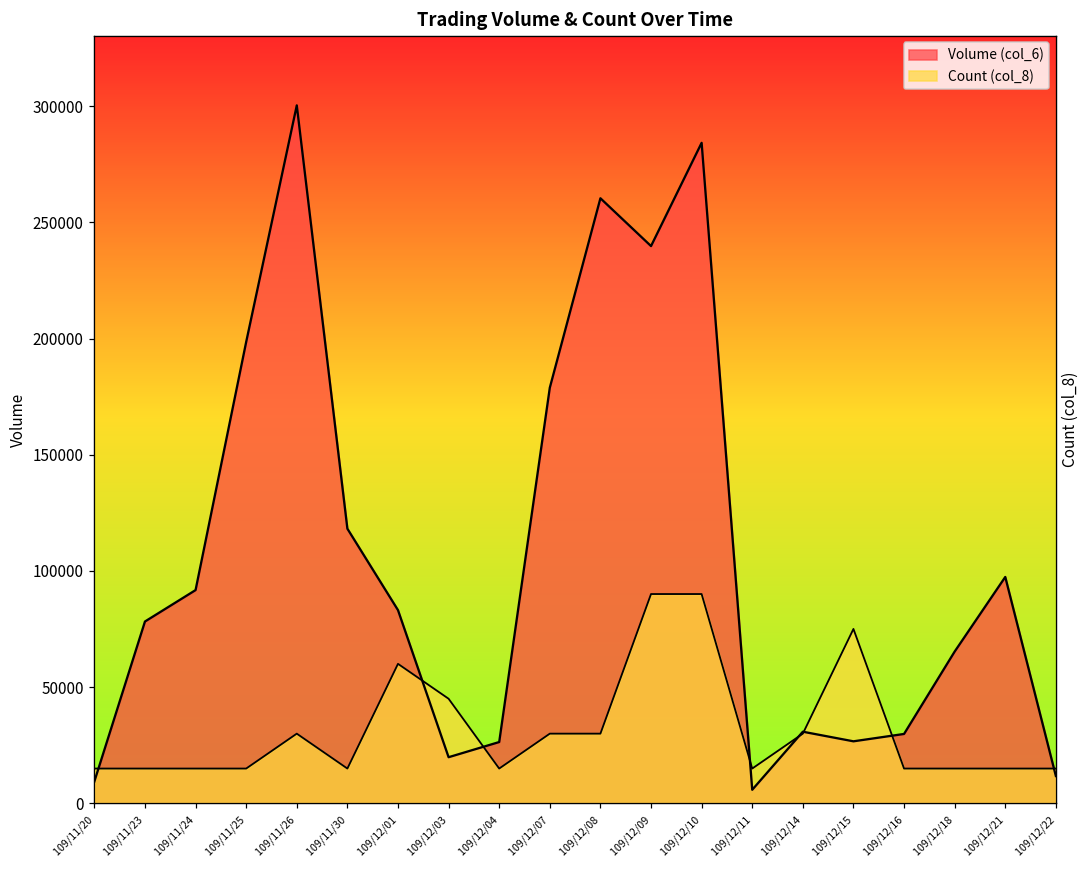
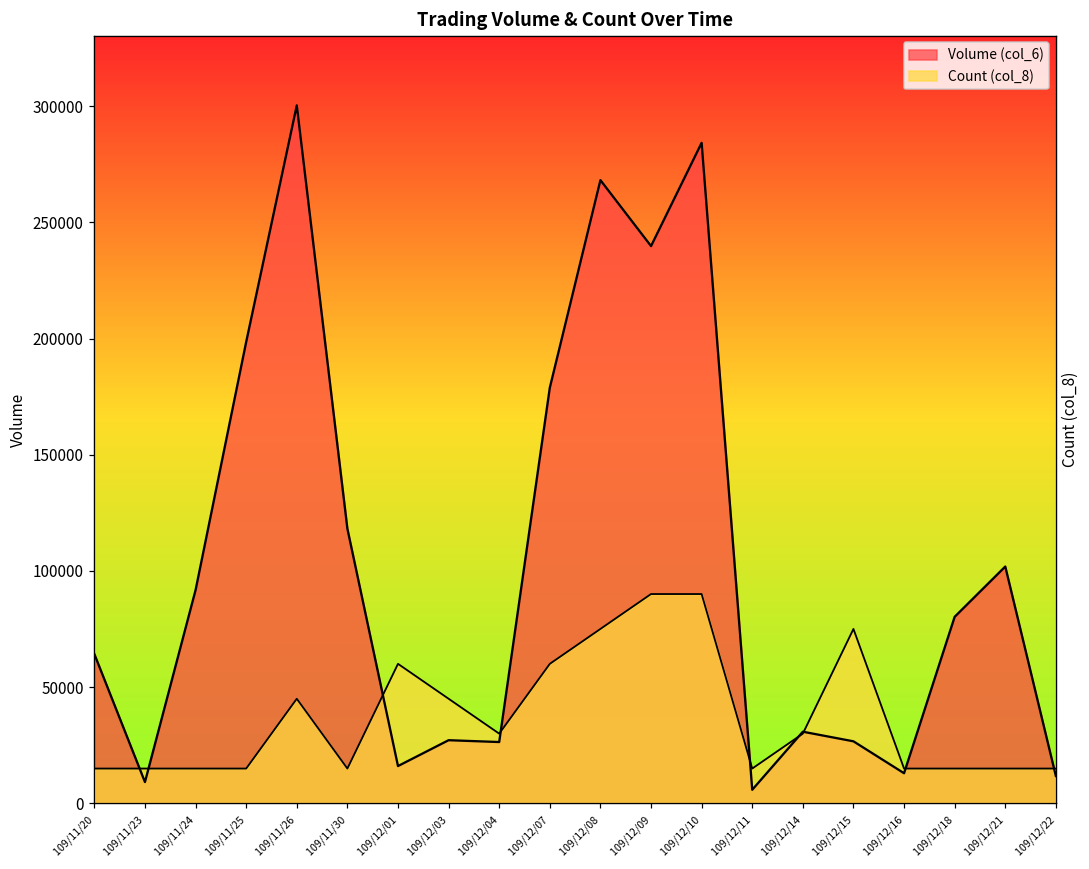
Volume (col_6), 109/11/20: 9000 -> 64000
Volume (col_6), 109/11/23: 78000 -> 9000
Count (col_8), 109/11/26: 30000 -> 45000
Volume (col_6), 109/12/01: 83000 -> 16000
Volume (col_6), 109/12/03: 20000 -> 27000
Count (col_8), 109/12/04: 15000 -> 30000
Count (col_8), 109/12/07: 30000 -> 60000
Volume (col_6), 109/12/08: 260000 -> 268000
Count (col_8), 109/12/08: 30000 -> 75000
Volume (col_6), 109/12/16: 30000 -> 13000
Volume (col_6), 109/12/18: 65000 -> 80000
Volume (col_6), 109/12/21: 97000 -> 102000
